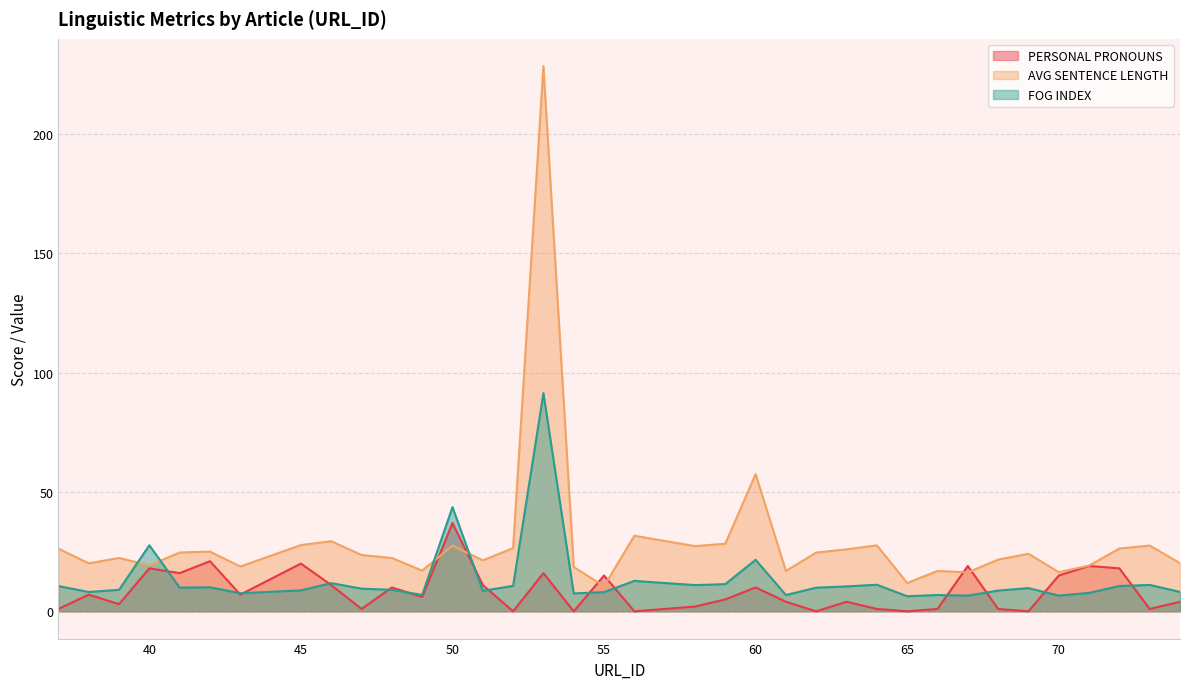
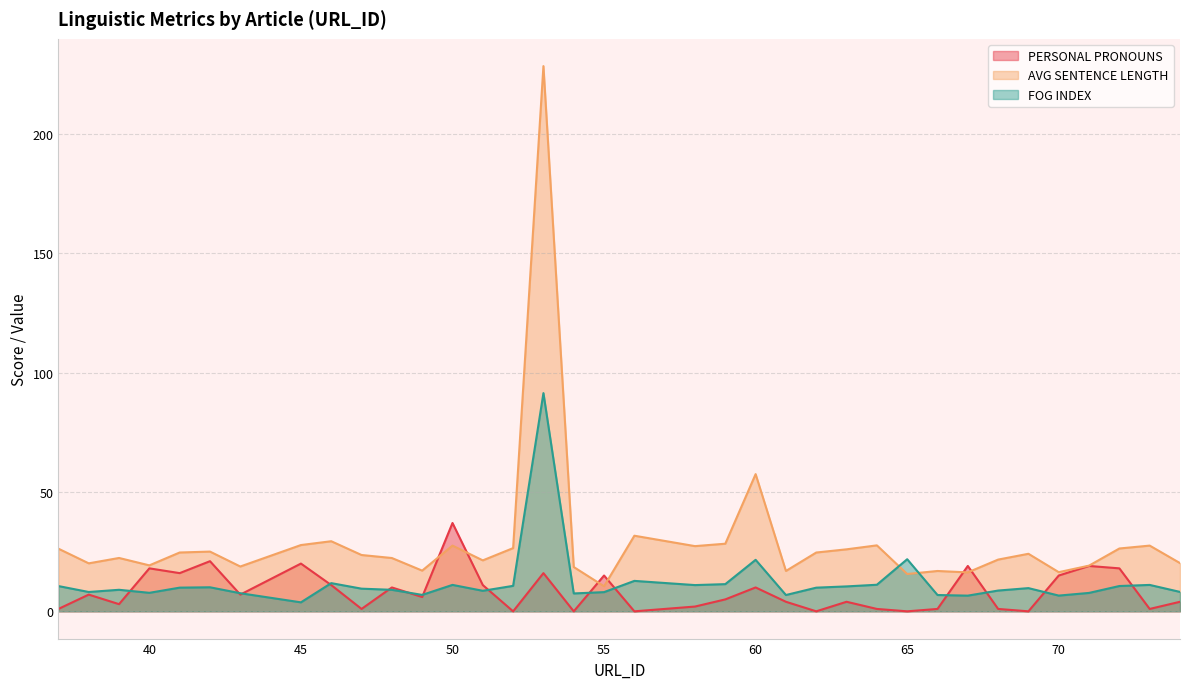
FOG INDEX, 40: 28 -> 8
FOG INDEX, 45: 9 -> 4
FOG INDEX, 50: 44 -> 11
AVG SENTENCE LENGTH, 65: 12 -> 16
FOG INDEX, 65: 6 -> 22
